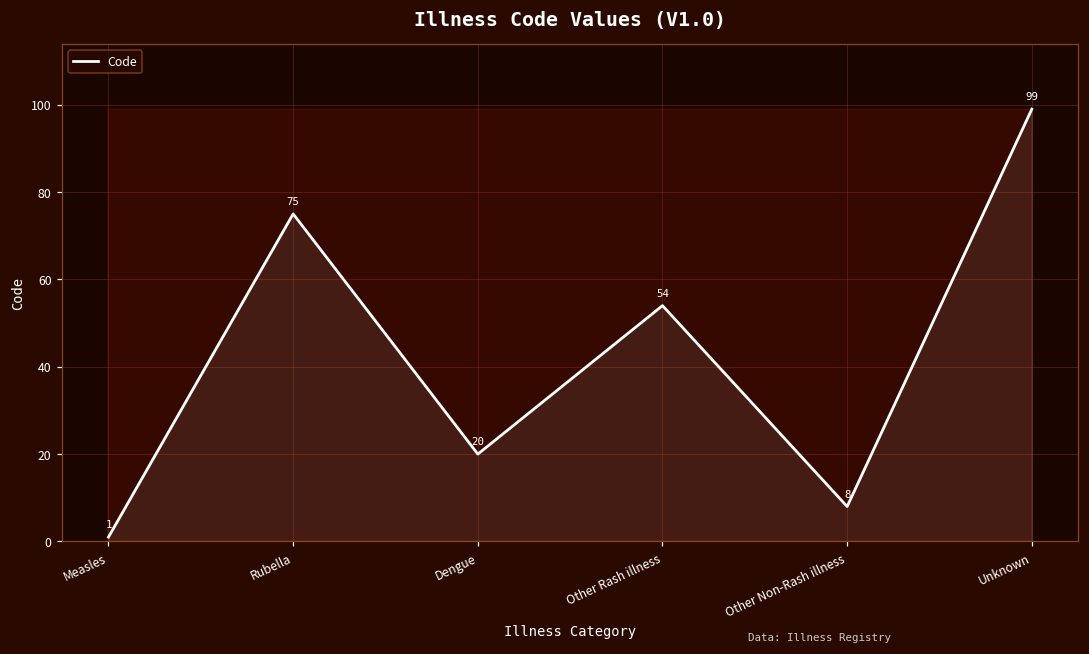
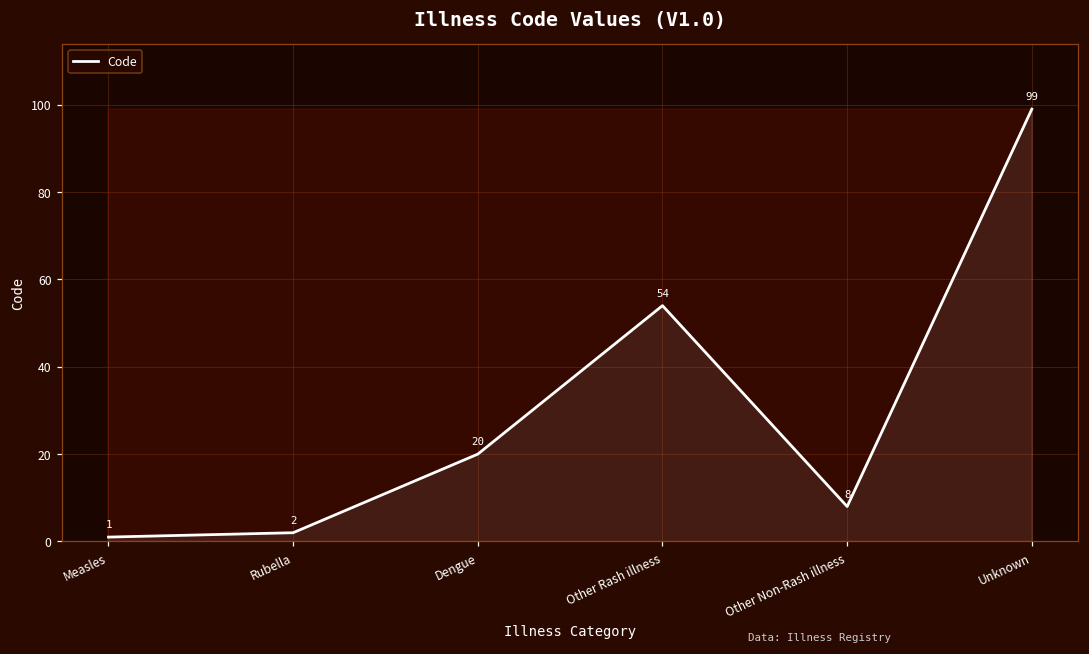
Code, Rubella: 75 -> 2
